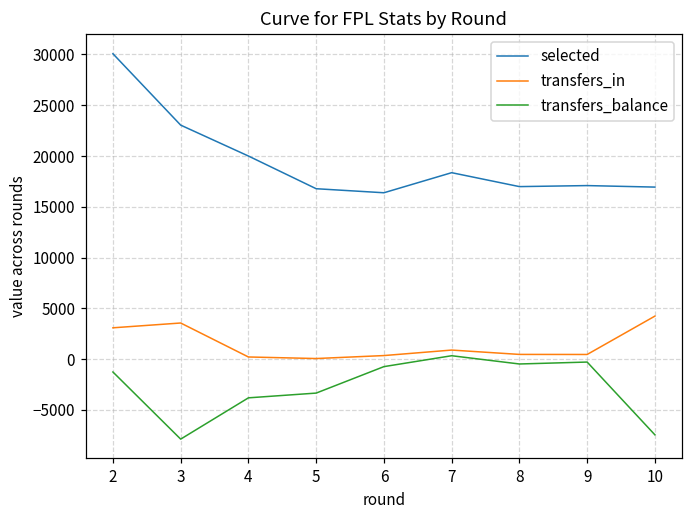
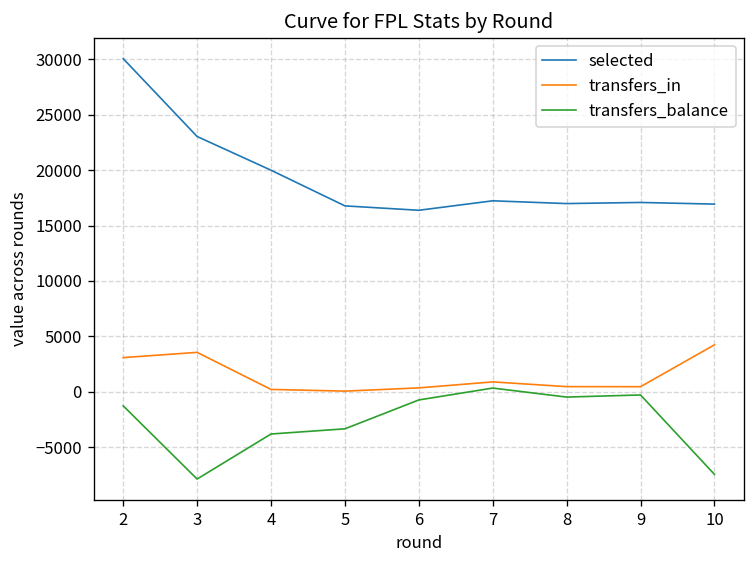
selected, 7: 18000 -> 17000
